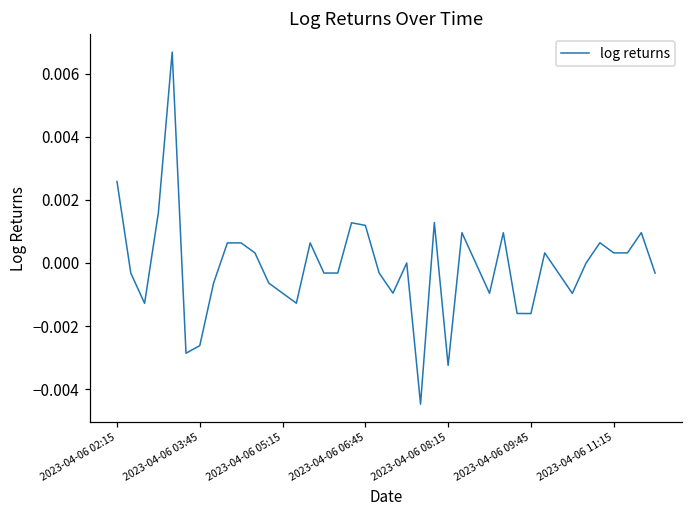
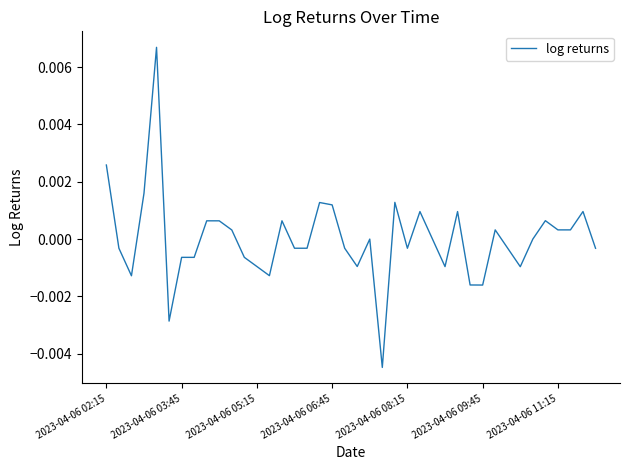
2023-04-06 03:45: -0.0026 -> -0.0006
2023-04-06 08:15: -0.0032 -> -0.0003
